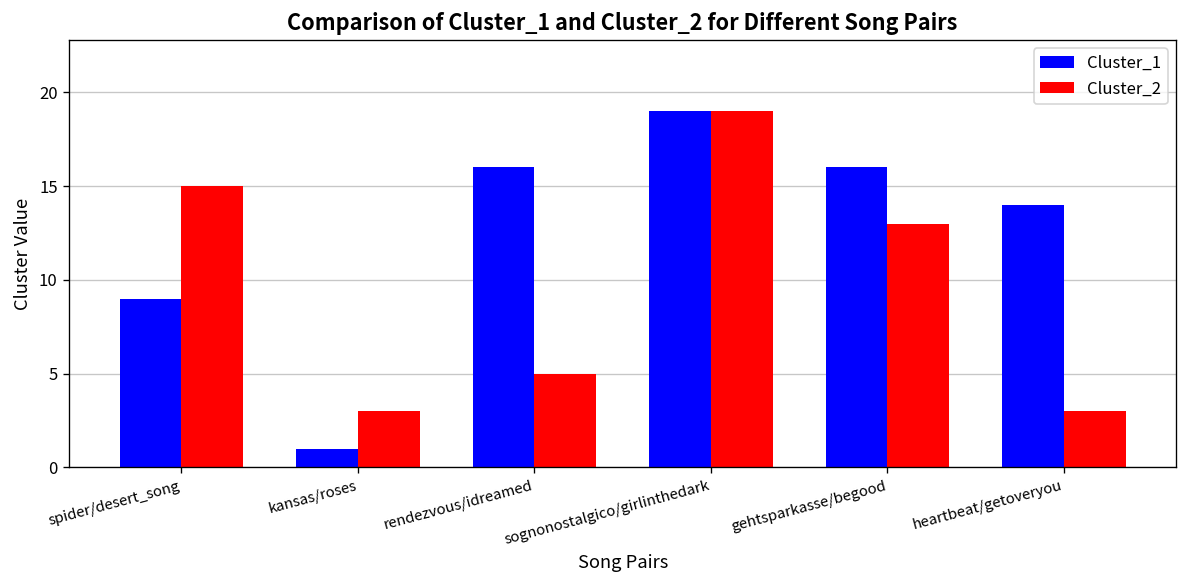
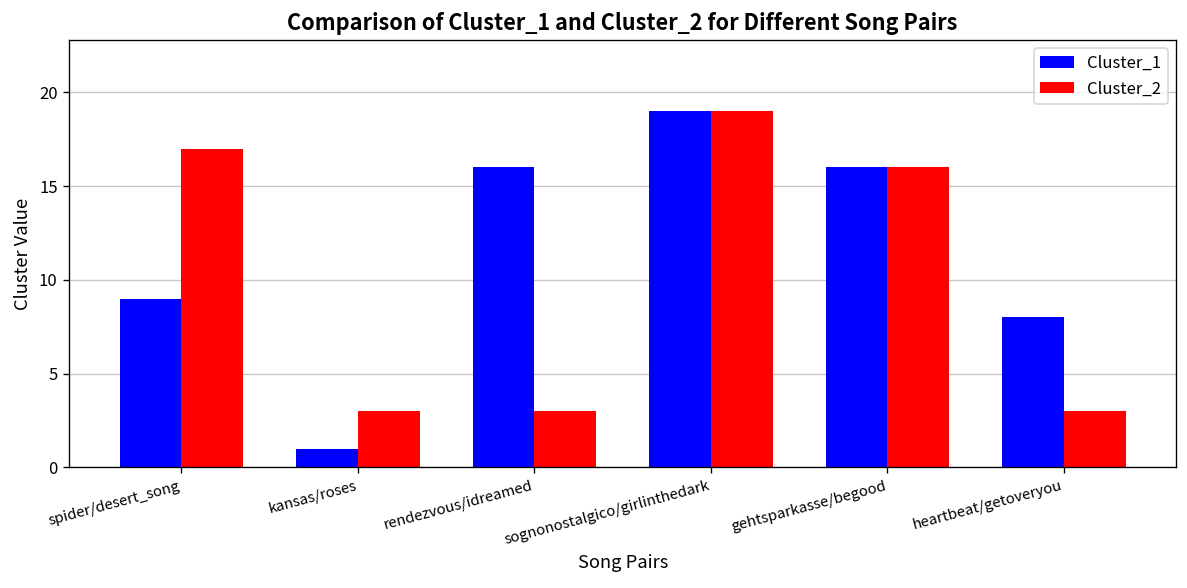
Cluster_2, spider/desert_song: 15 -> 17
Cluster_2, rendezvous/idreamed: 5 -> 3
Cluster_2, gehtsparkasse/begood: 13 -> 16
Cluster_1, heartbeat/getoveryou: 14 -> 8
